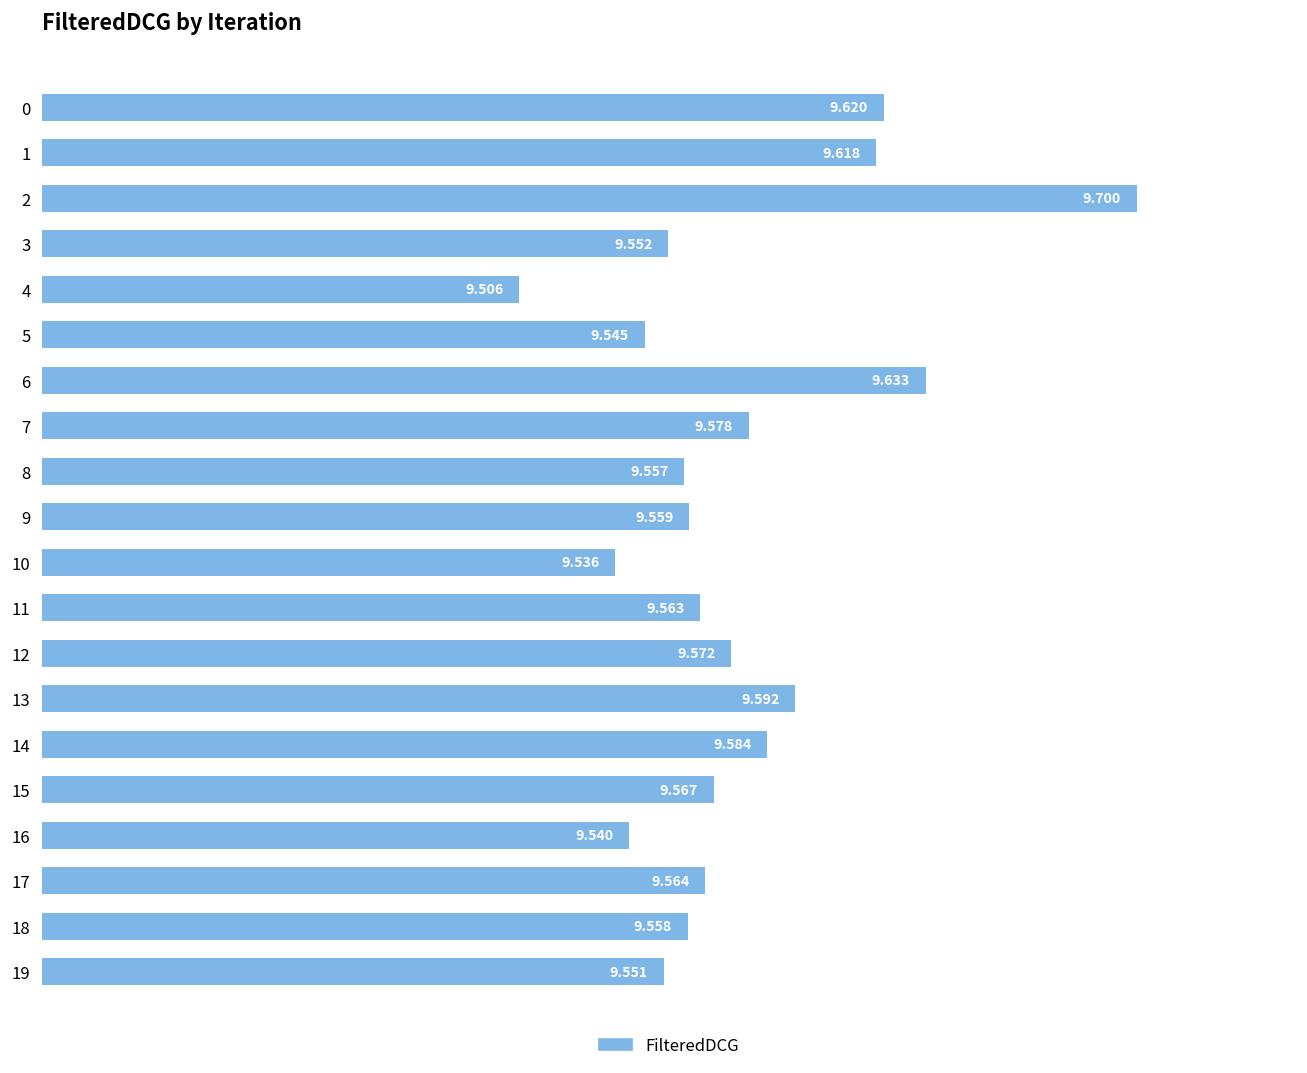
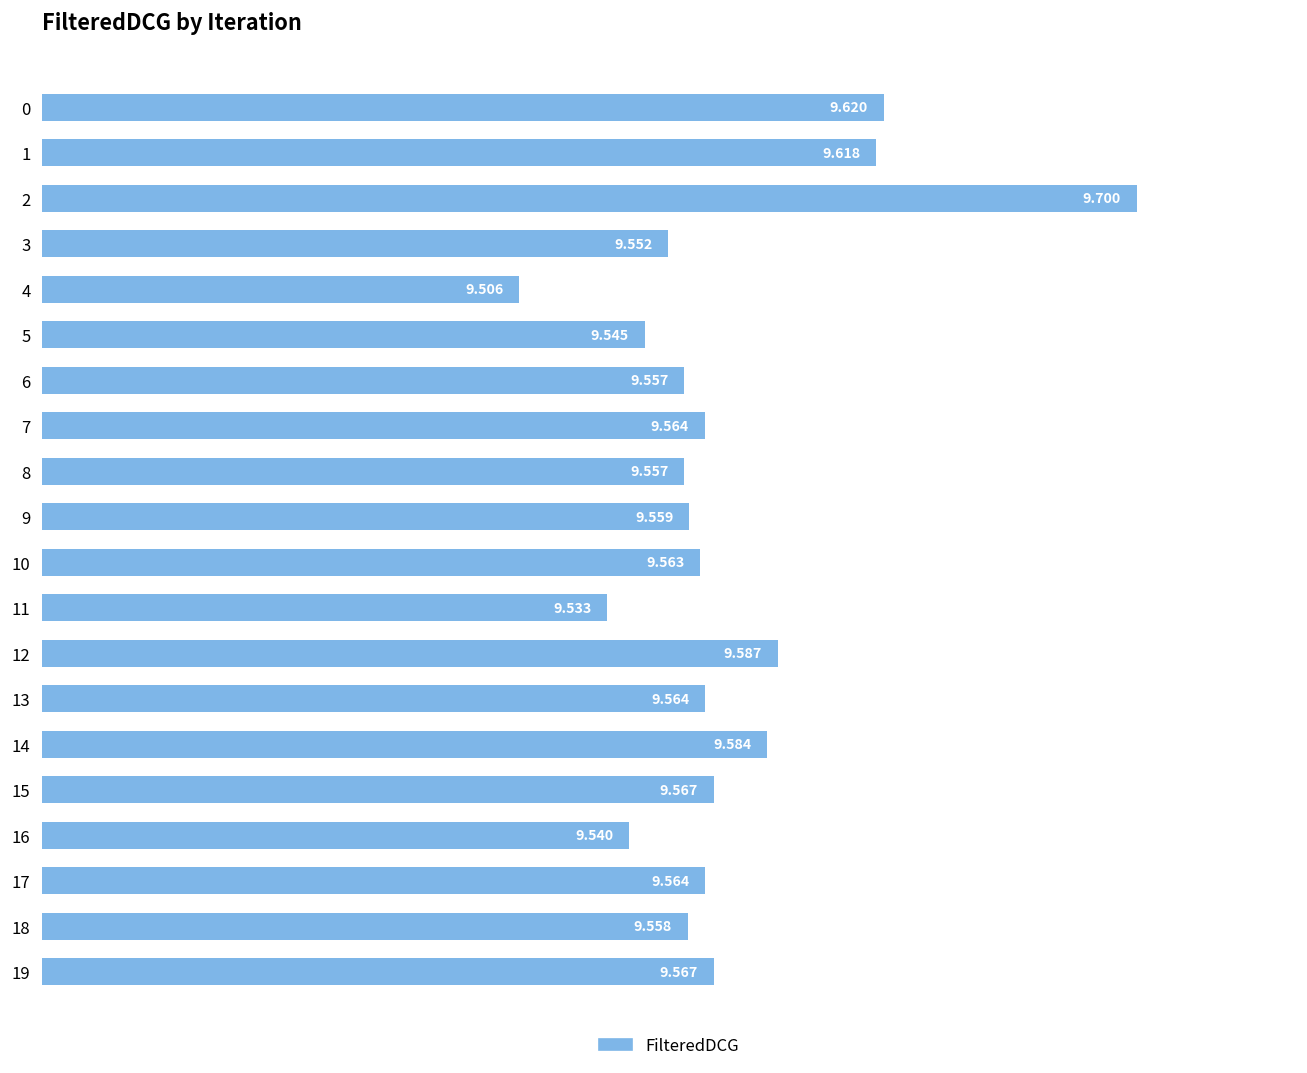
6: 9.633 -> 9.557
7: 9.578 -> 9.564
10: 9.536 -> 9.563
11: 9.563 -> 9.533
12: 9.572 -> 9.587
13: 9.592 -> 9.564
19: 9.551 -> 9.567
